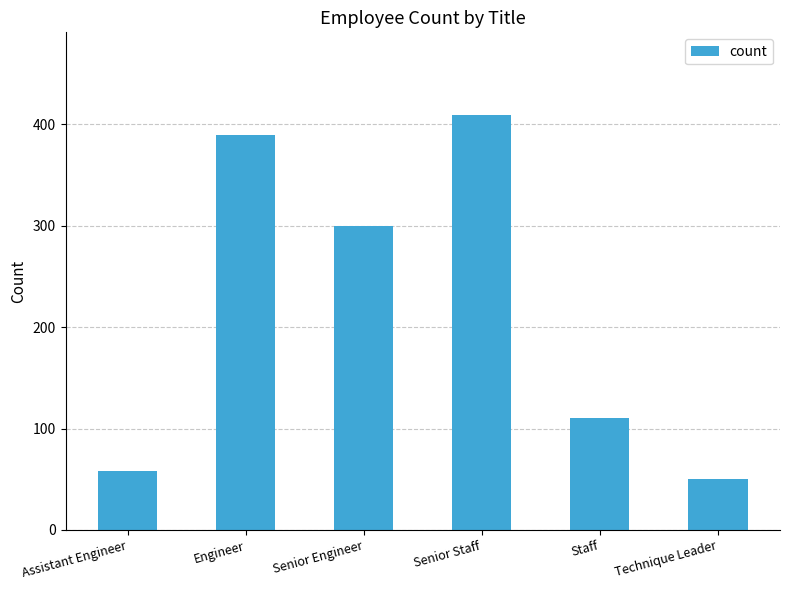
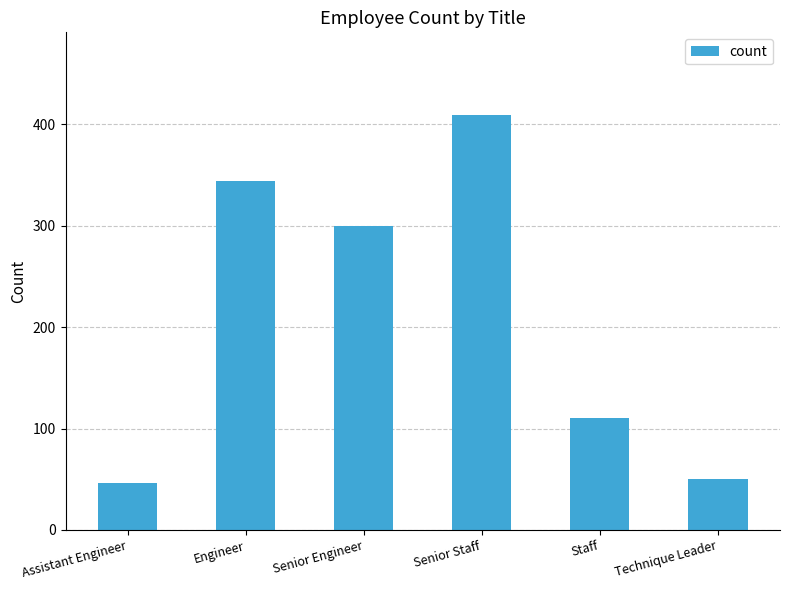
Assistant Engineer: 58 -> 46
Engineer: 390 -> 344
